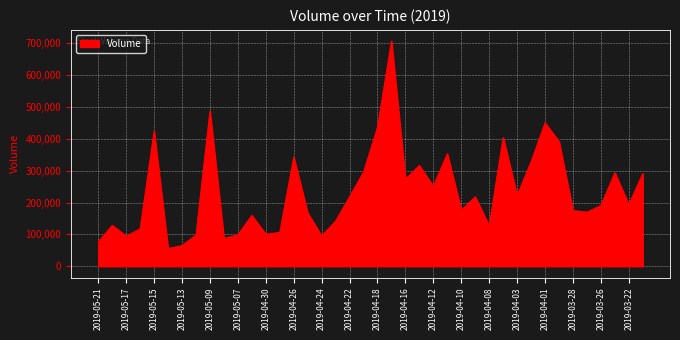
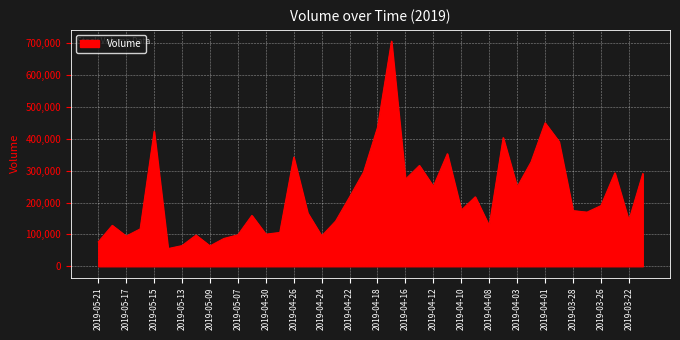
2019-05-09: 490,000 -> 60,000
2019-04-03: 220,000 -> 250,000
2019-03-22: 190,000 -> 140,000
